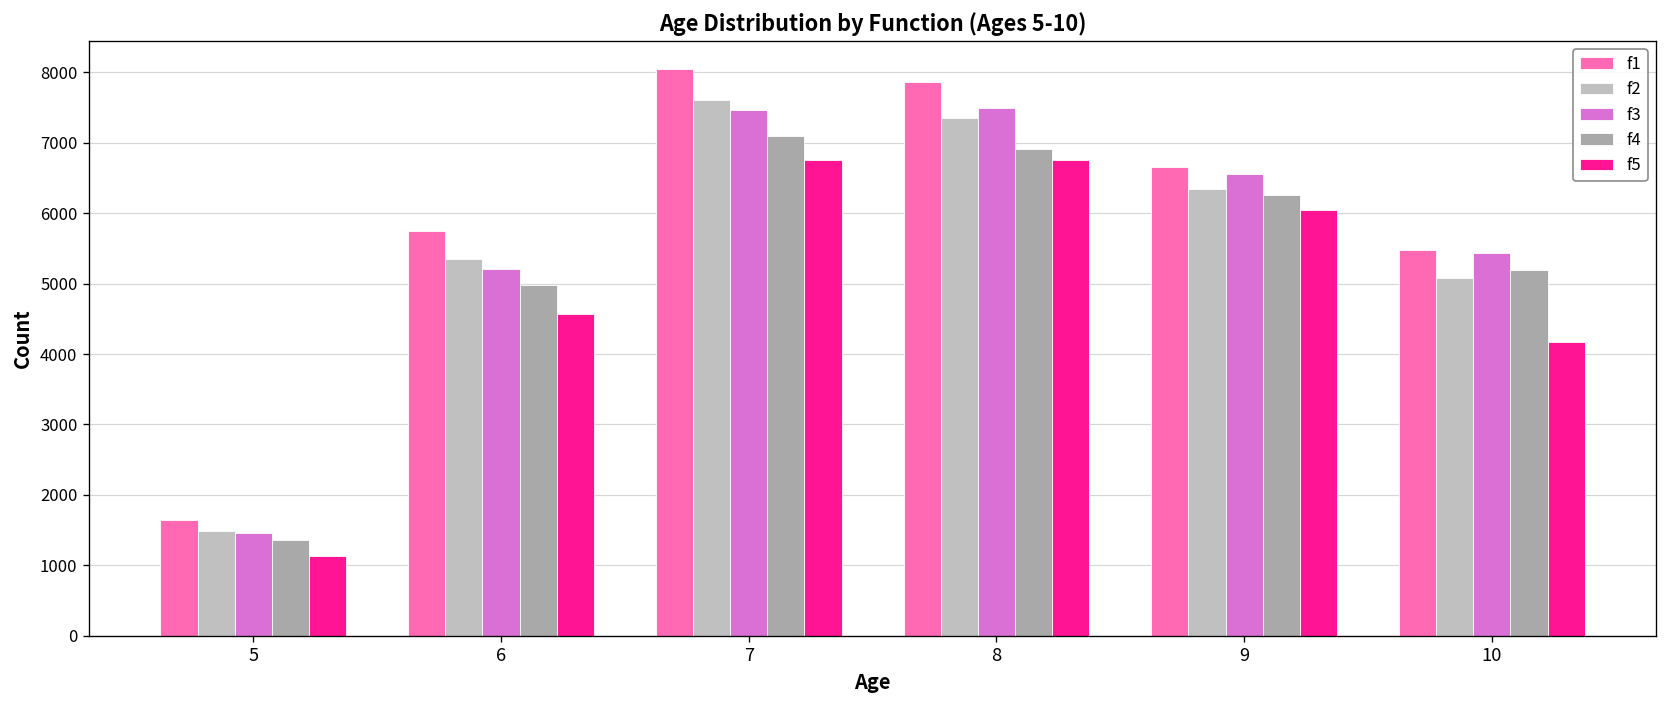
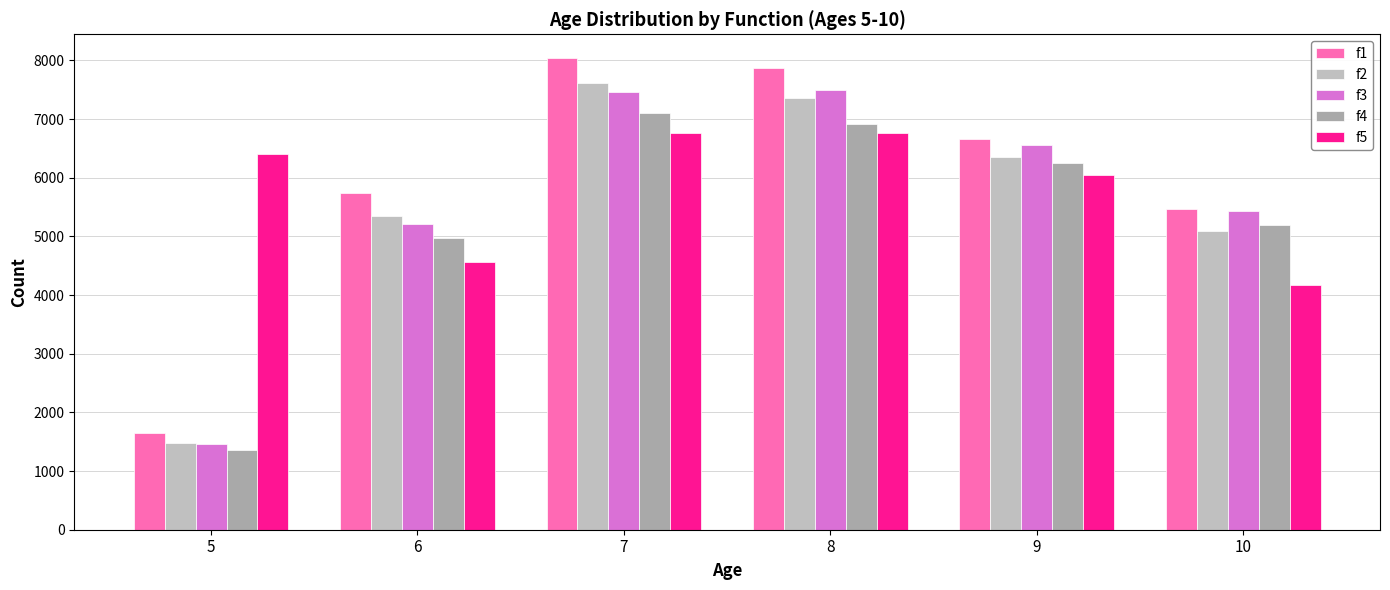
f5, 5: 1100 -> 6400
